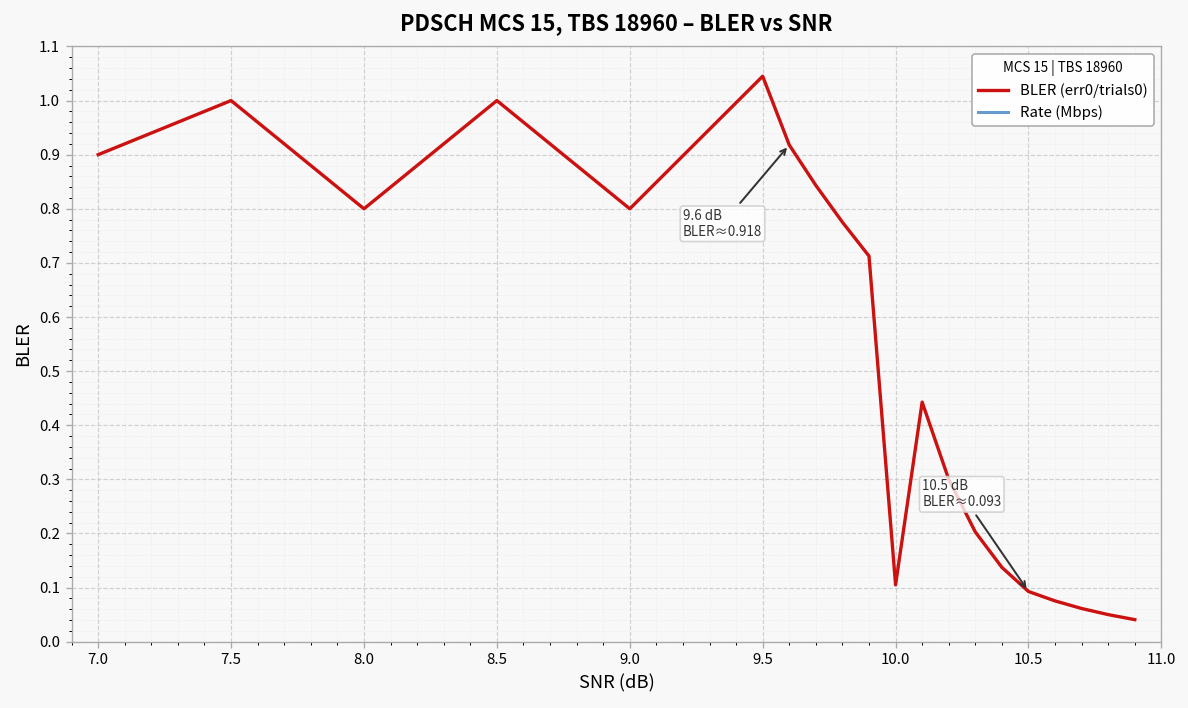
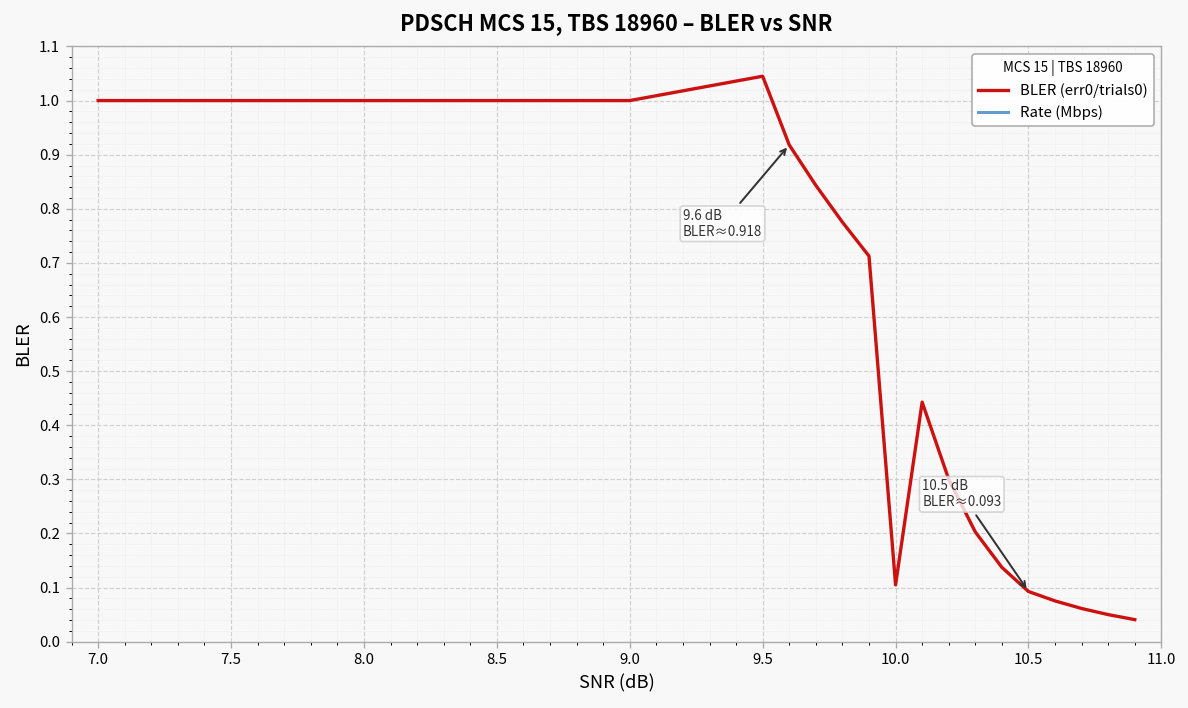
BLER (err0/trials0), 7.0: 0.9 -> 1.0
BLER (err0/trials0), 8.0: 0.8 -> 1.0
BLER (err0/trials0), 9.0: 0.8 -> 1.0
